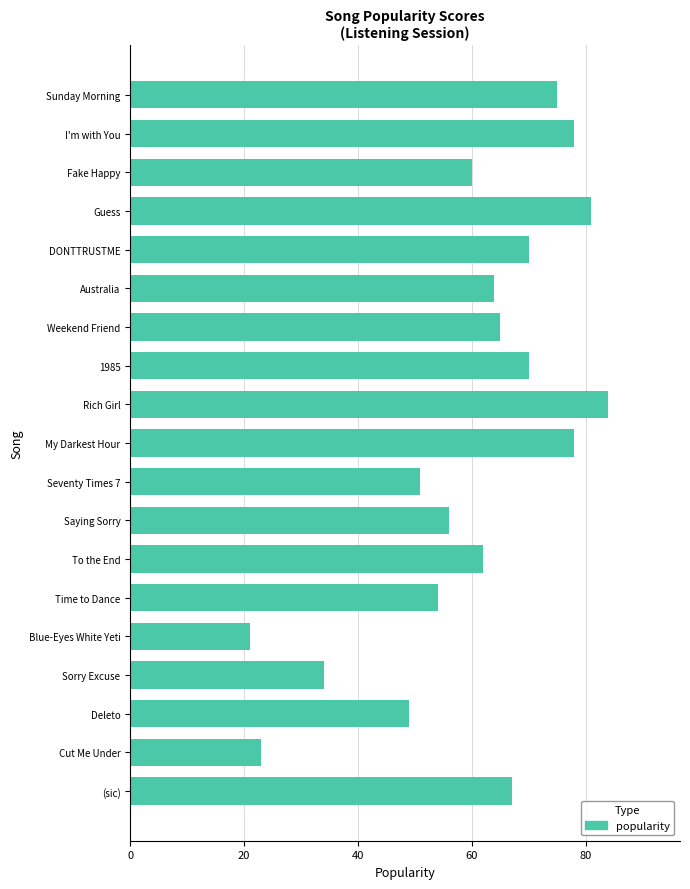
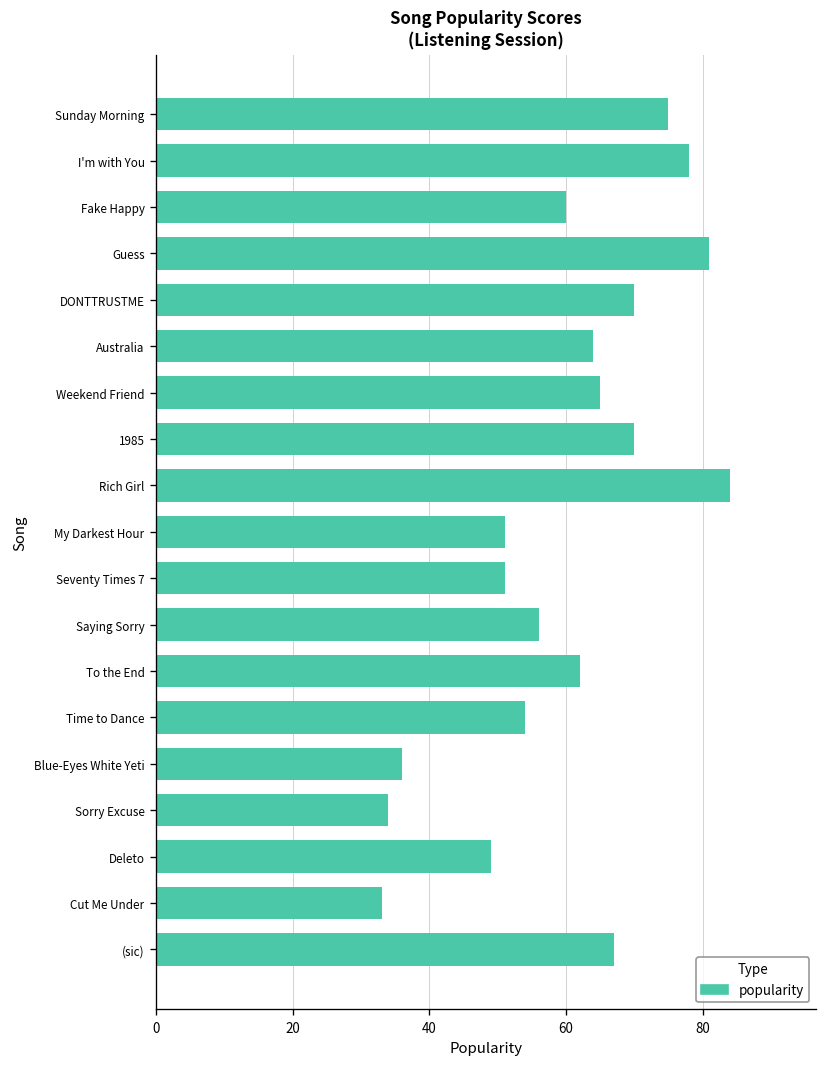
My Darkest Hour: 78 -> 51
Blue-Eyes White Yeti: 21 -> 36
Cut Me Under: 23 -> 33
